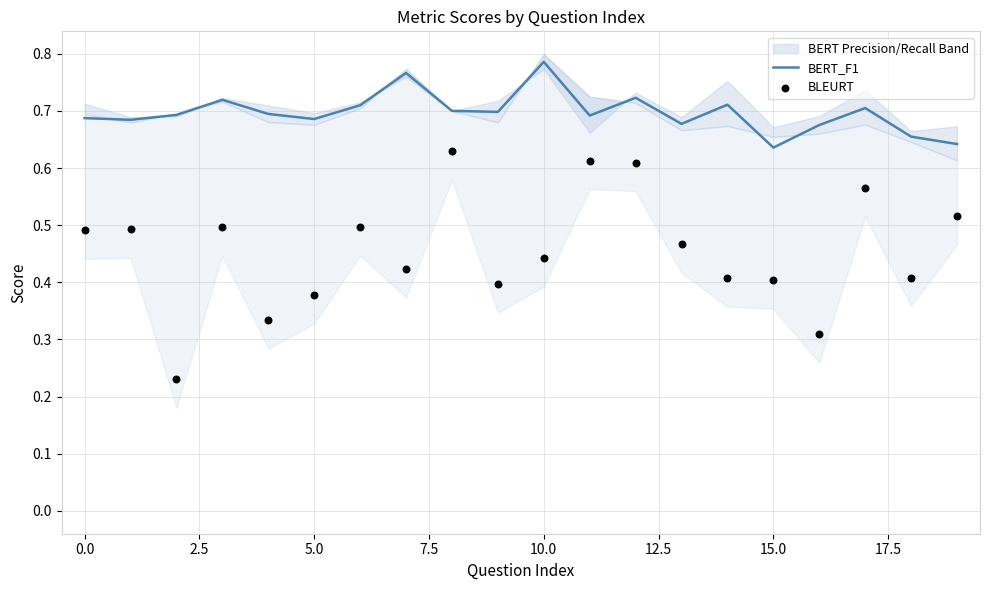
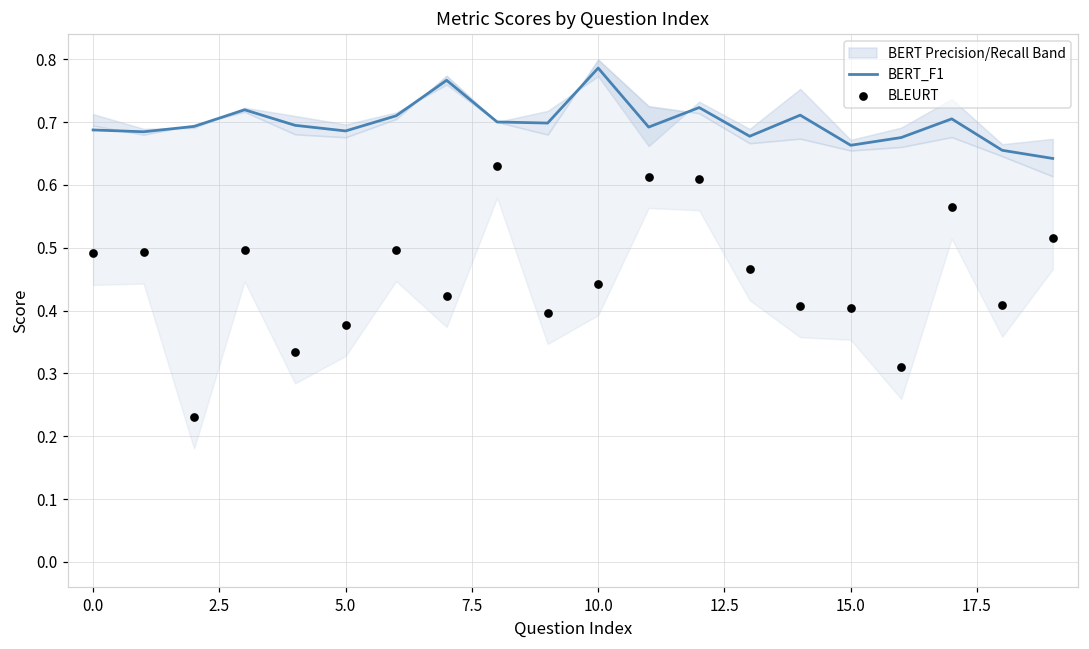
BERT_F1, 15.0: 0.64 -> 0.66
